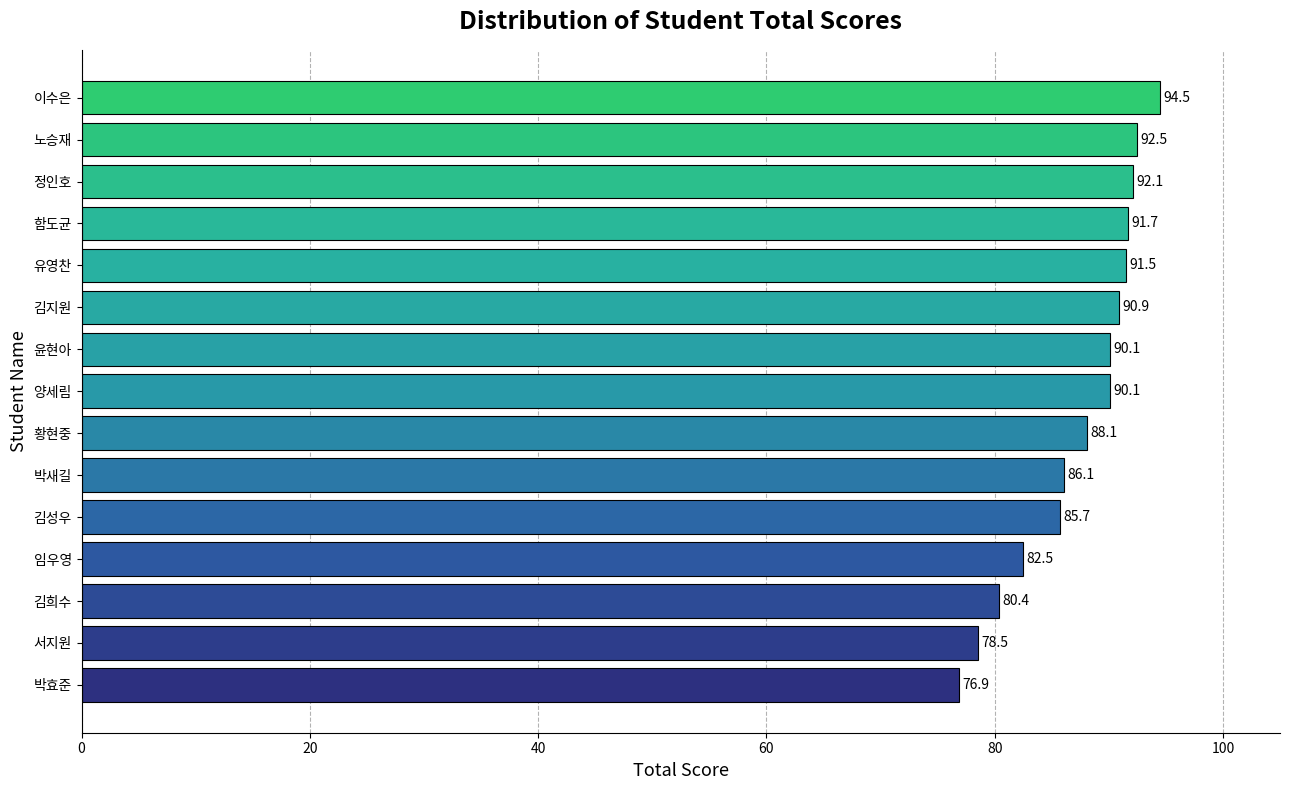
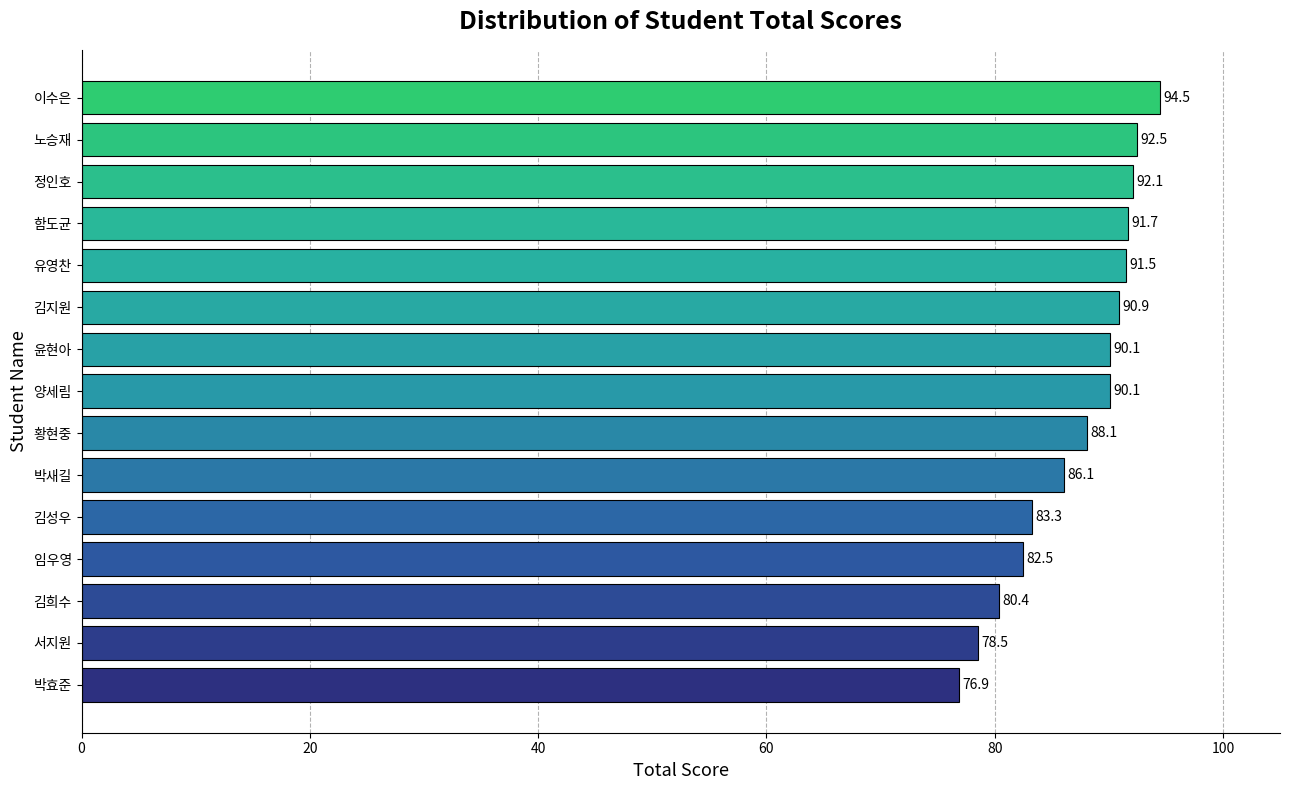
김성우: 85.7 -> 83.3
